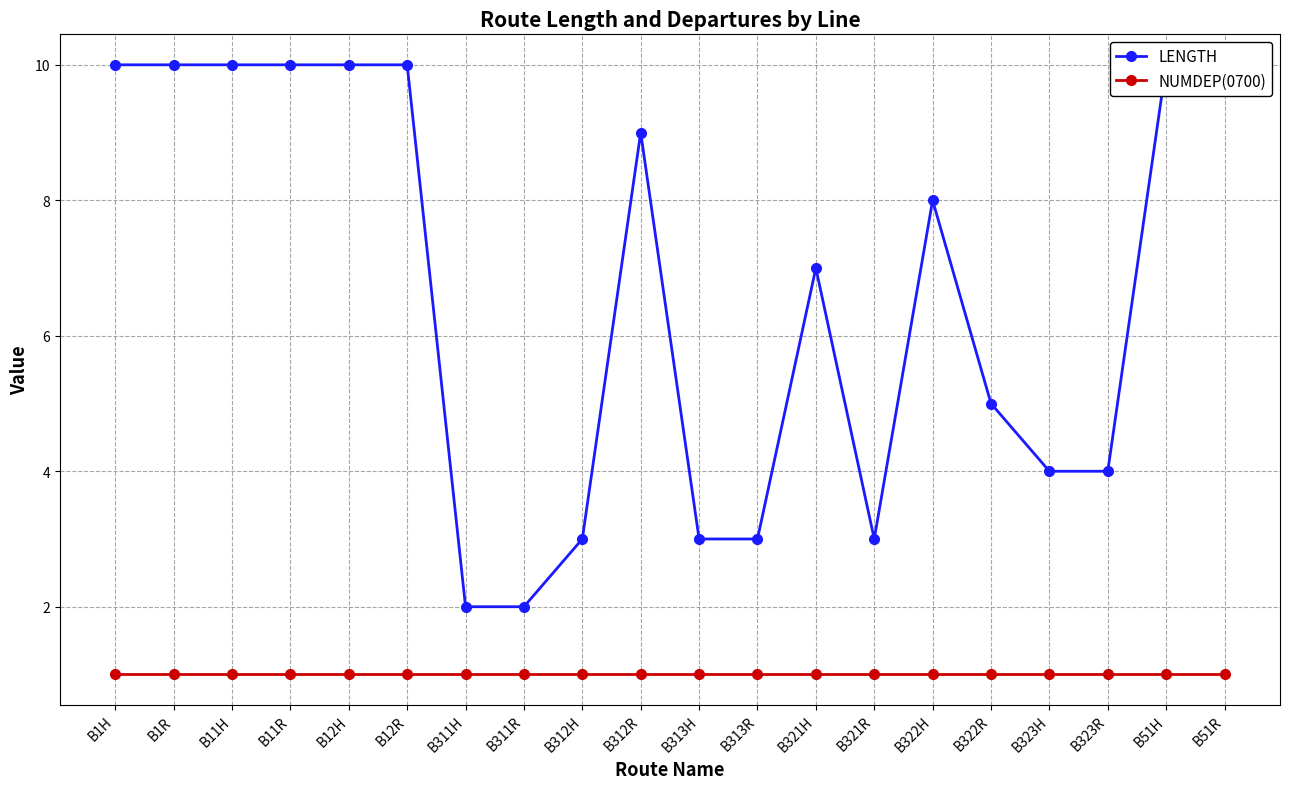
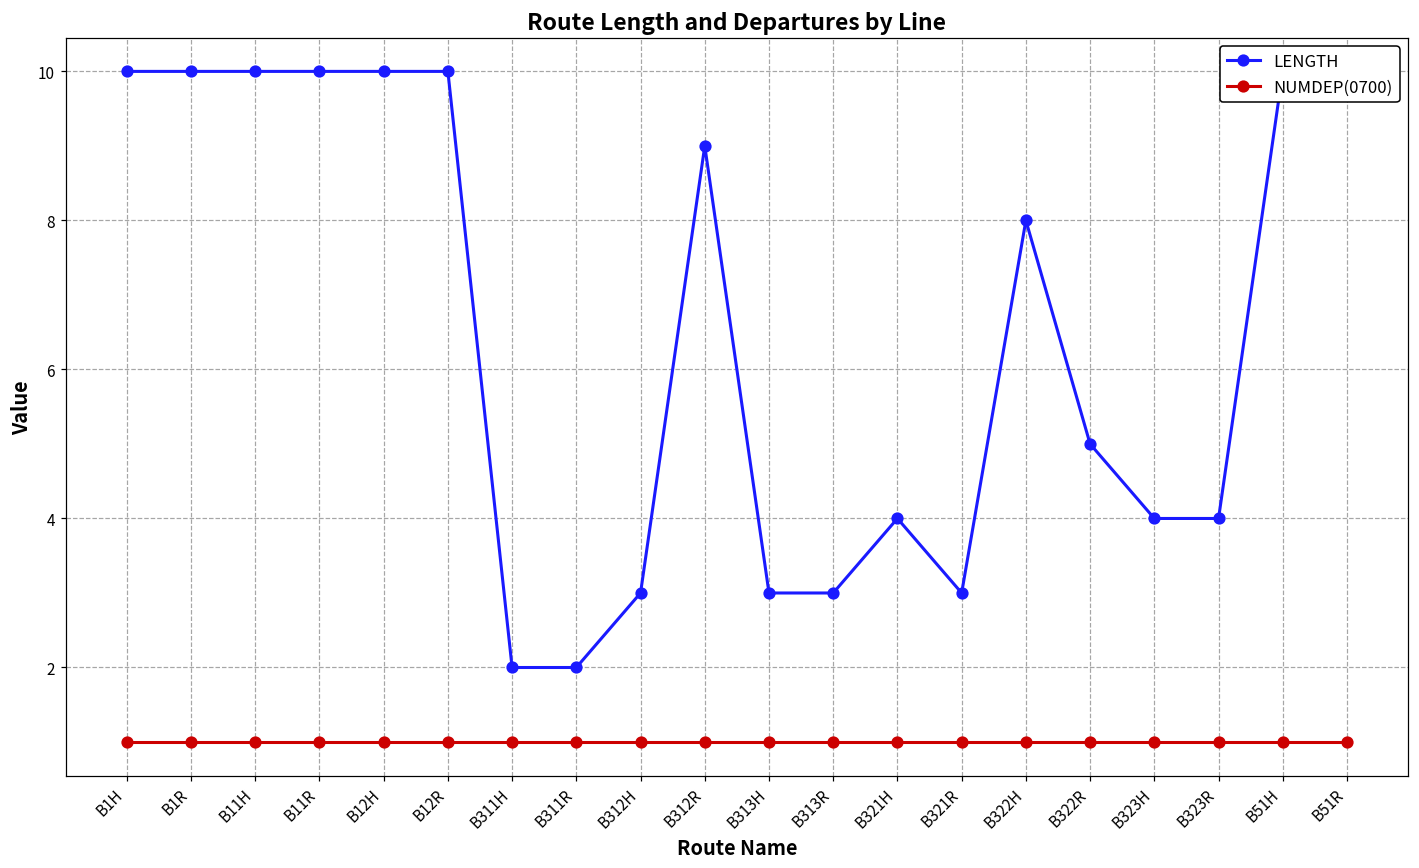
LENGTH, B321H: 7 -> 4
